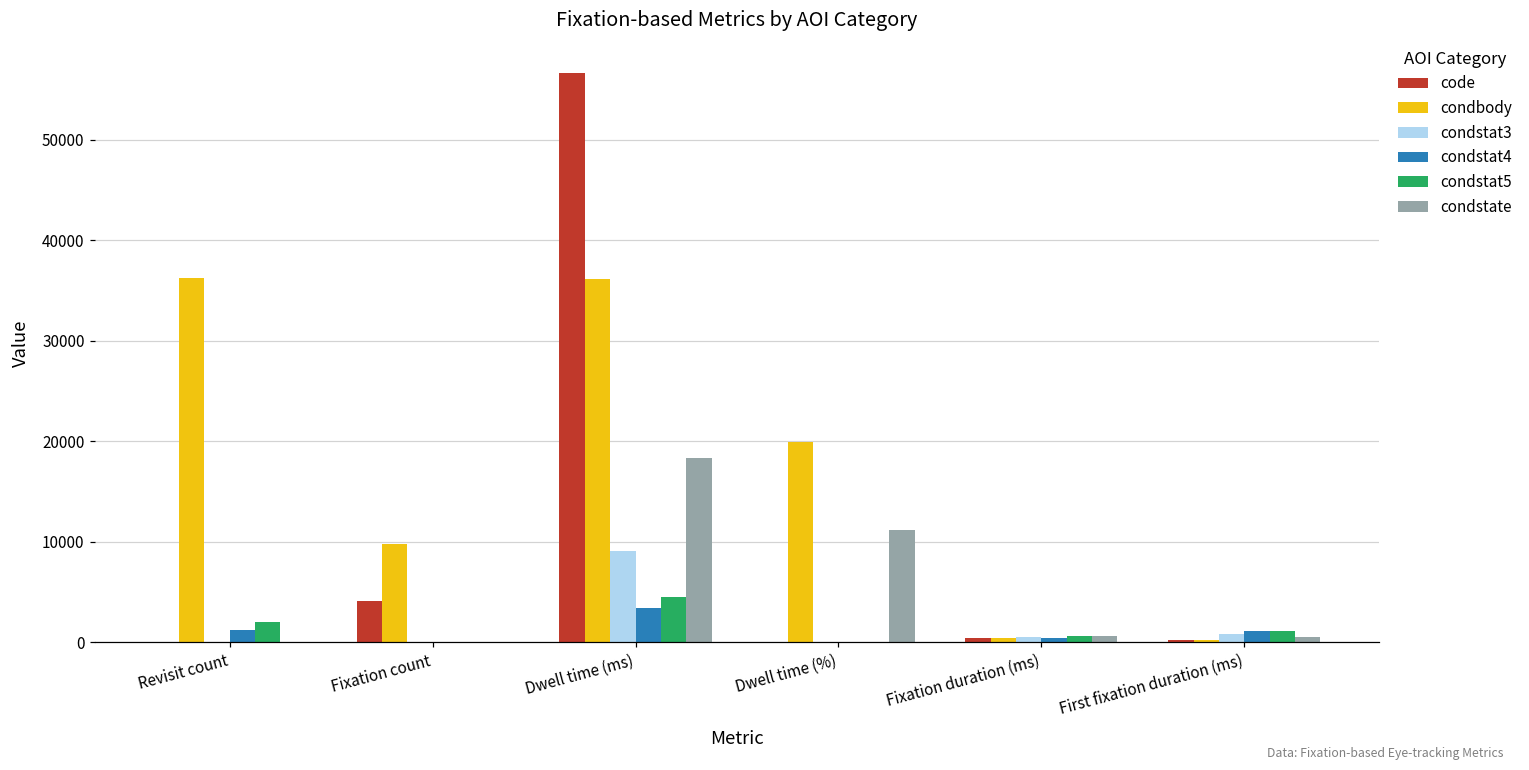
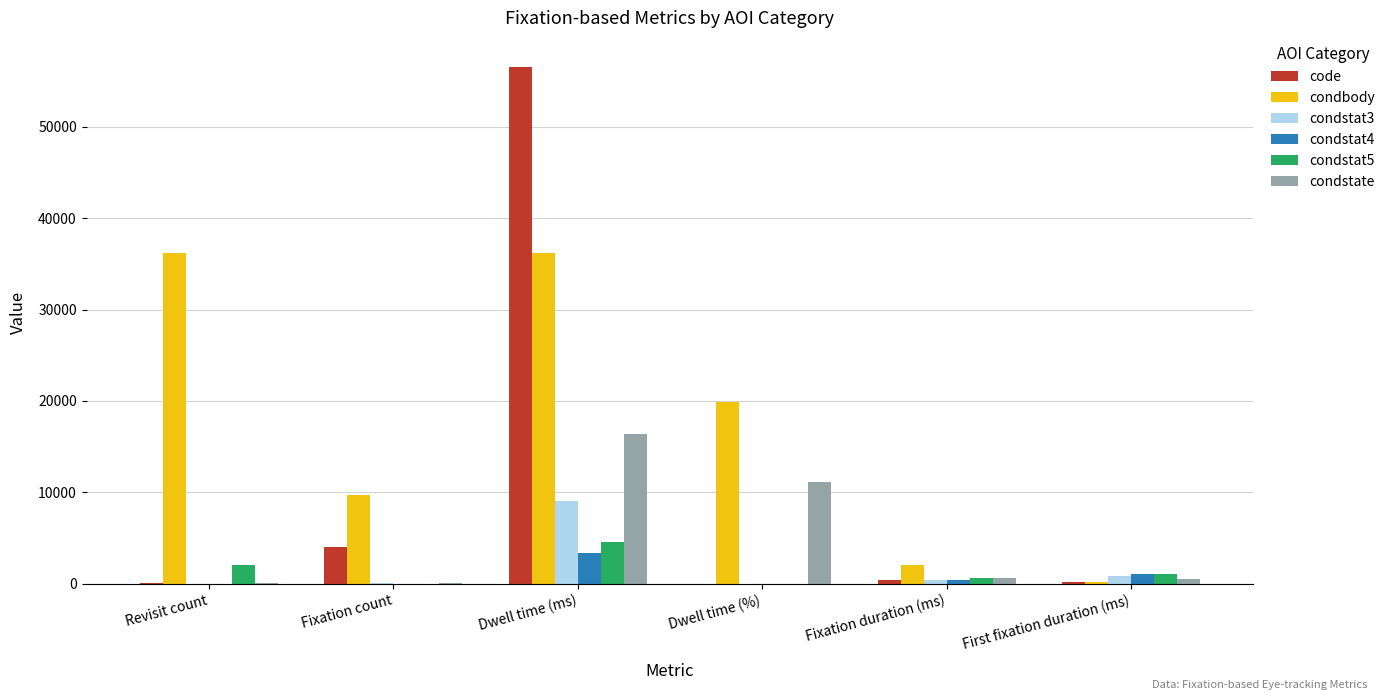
condstat4, Revisit count: 1000 -> 0
condstate, Dwell time (ms): 18000 -> 16000
condbody, Fixation duration (ms): 0 -> 2000
